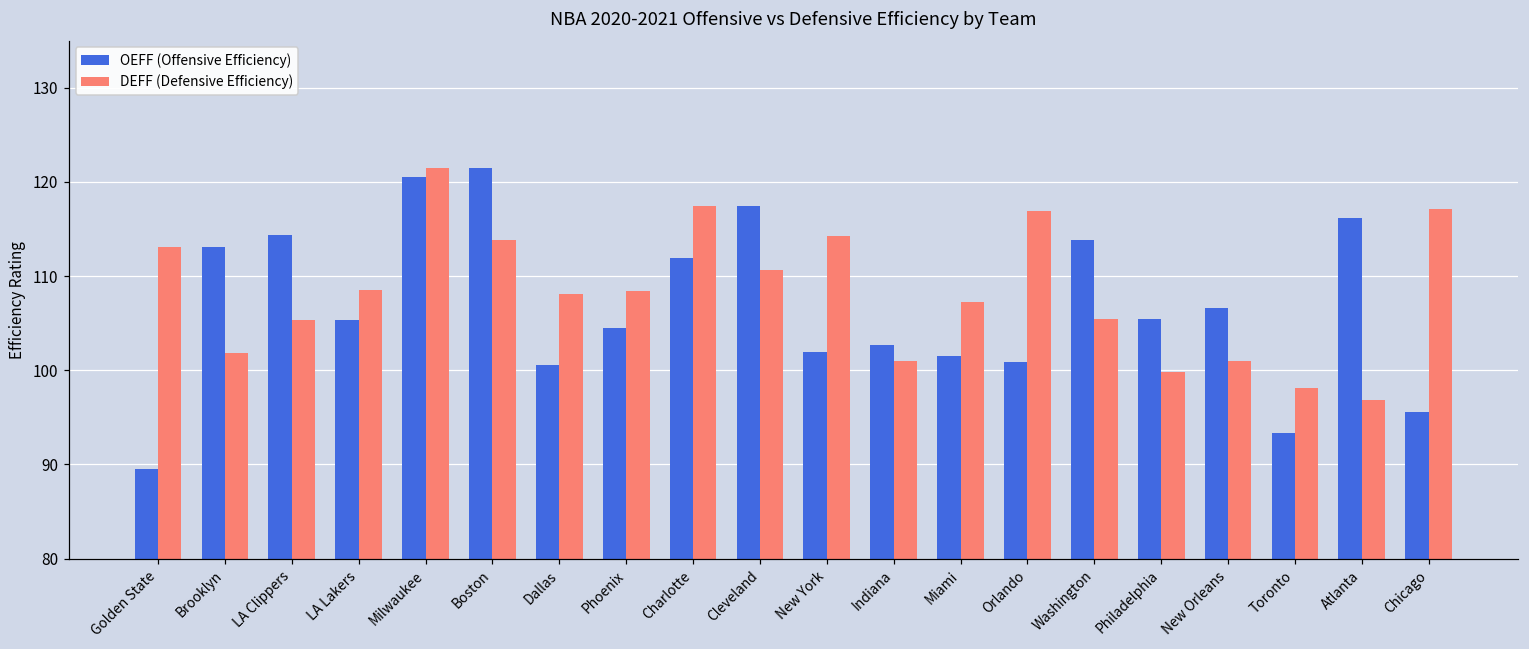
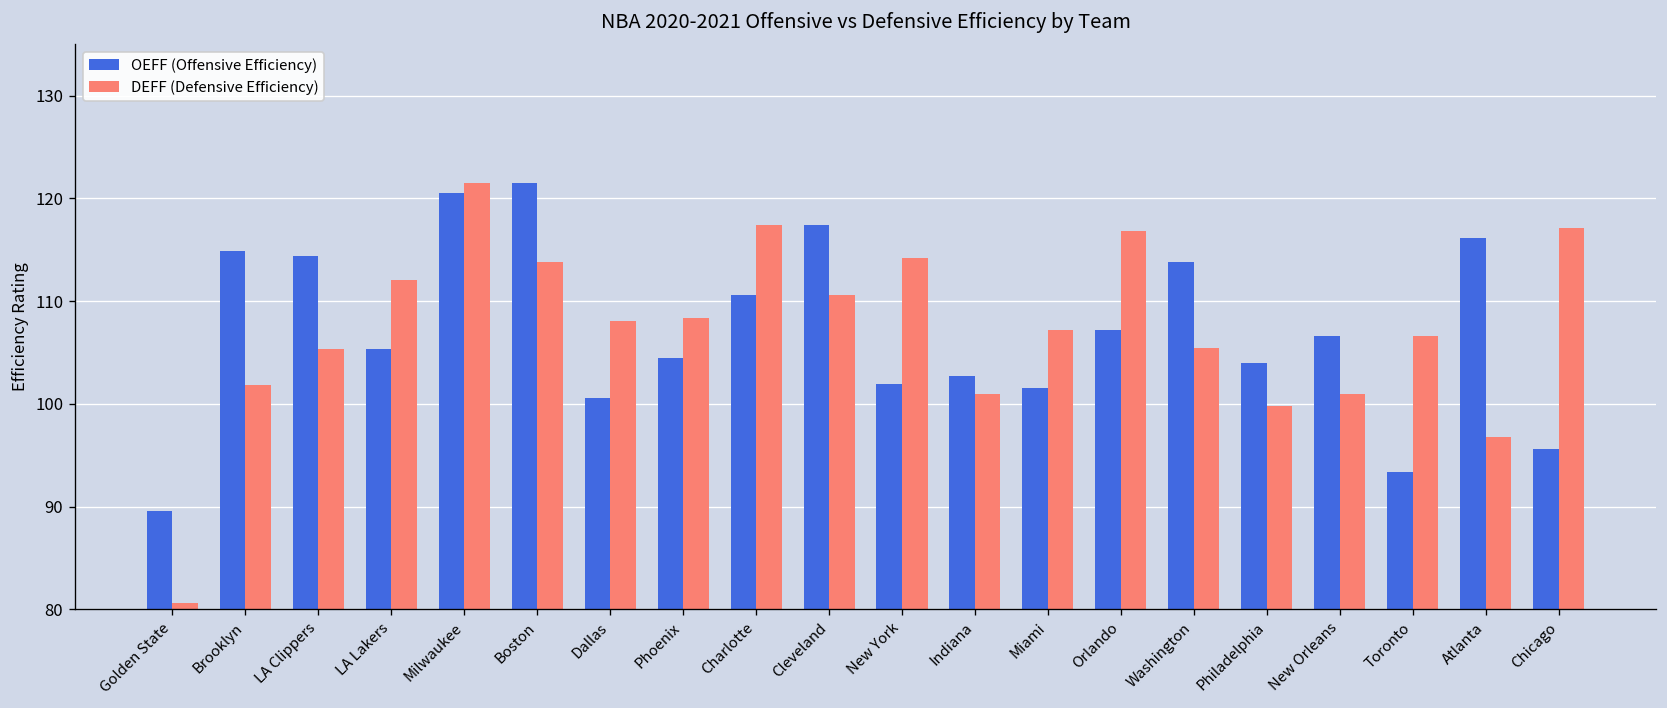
DEFF (Defensive Efficiency), Golden State: 113 -> 81
OEFF (Offensive Efficiency), Brooklyn: 113 -> 115
DEFF (Defensive Efficiency), LA Lakers: 108 -> 112
OEFF (Offensive Efficiency), Charlotte: 112 -> 111
OEFF (Offensive Efficiency), Orlando: 101 -> 107
OEFF (Offensive Efficiency), Philadelphia: 105 -> 104
DEFF (Defensive Efficiency), Toronto: 98 -> 107
